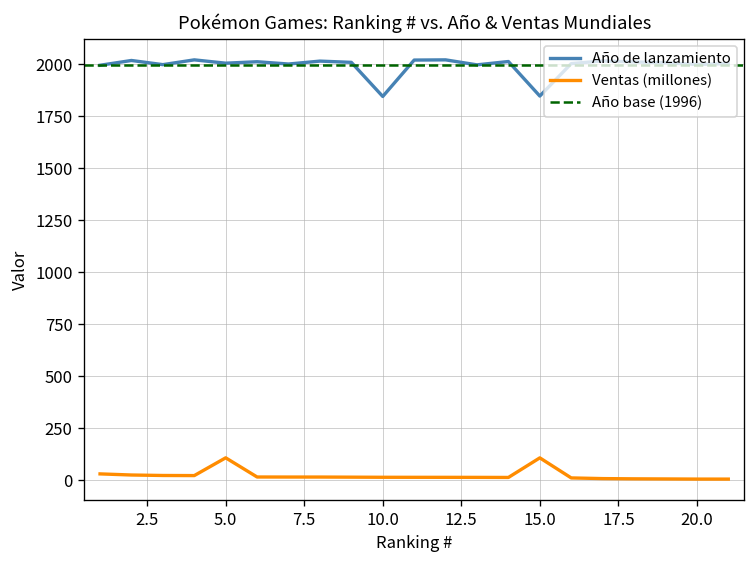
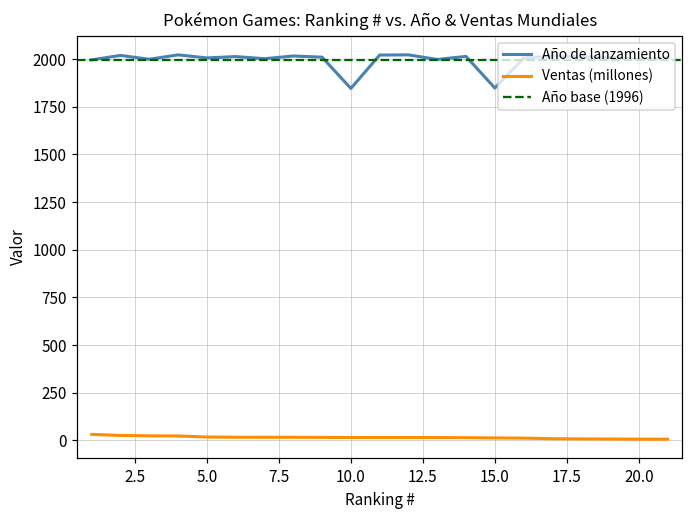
Ventas (millones), 5.0: 110 -> 20
Ventas (millones), 15.0: 110 -> 10
